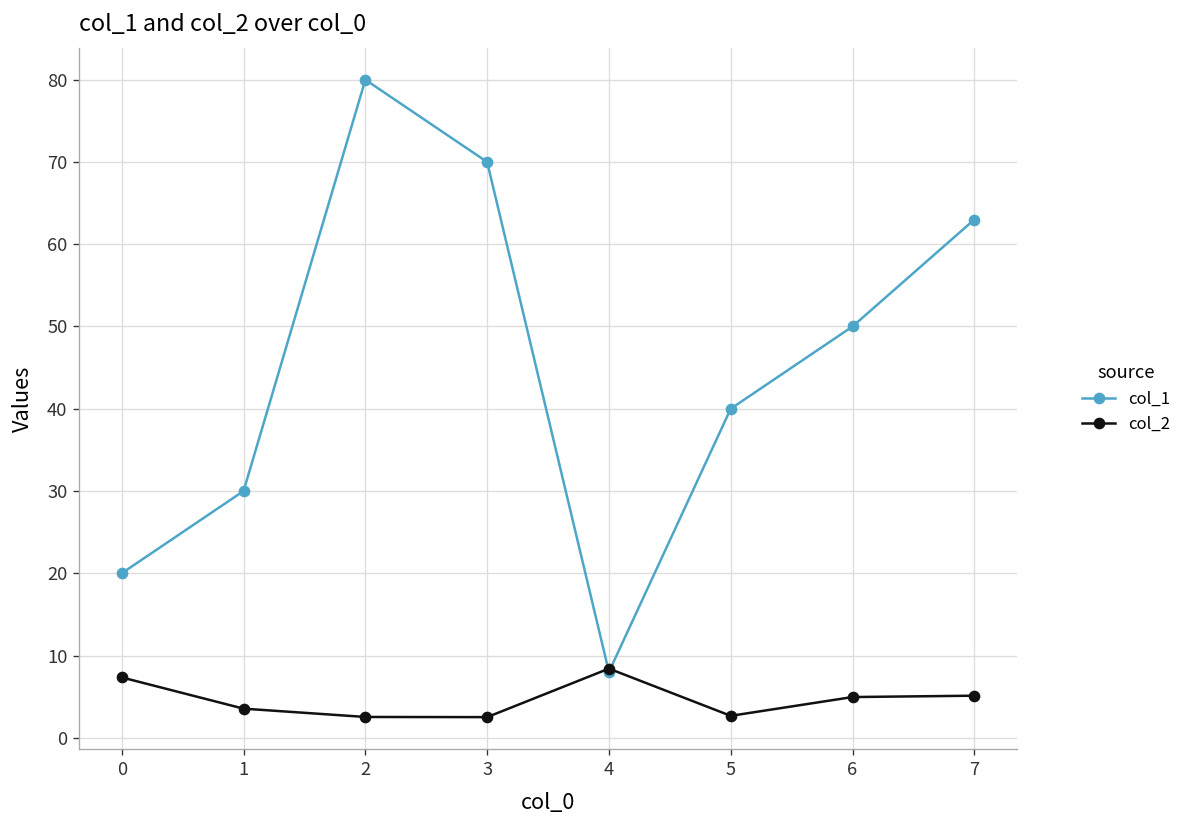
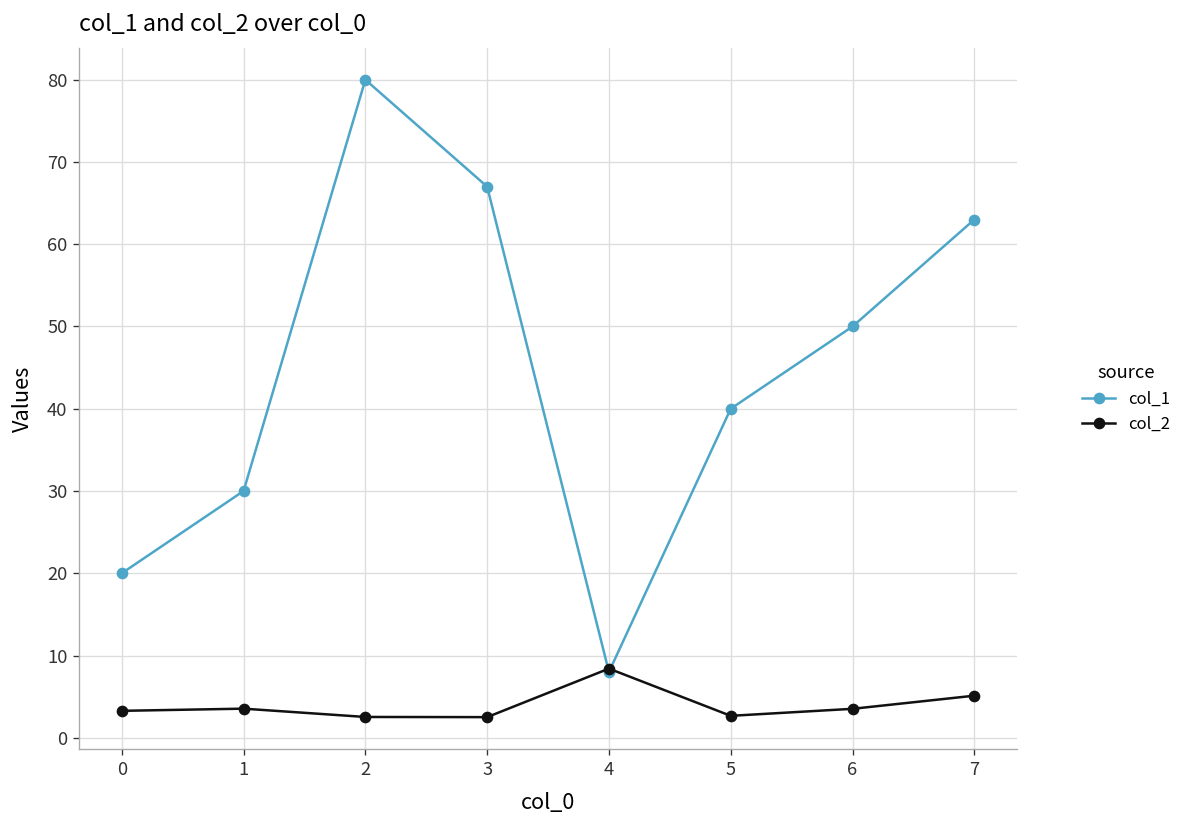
col_2, 0: 7 -> 3
col_1, 3: 70 -> 67
col_2, 6: 5 -> 4
